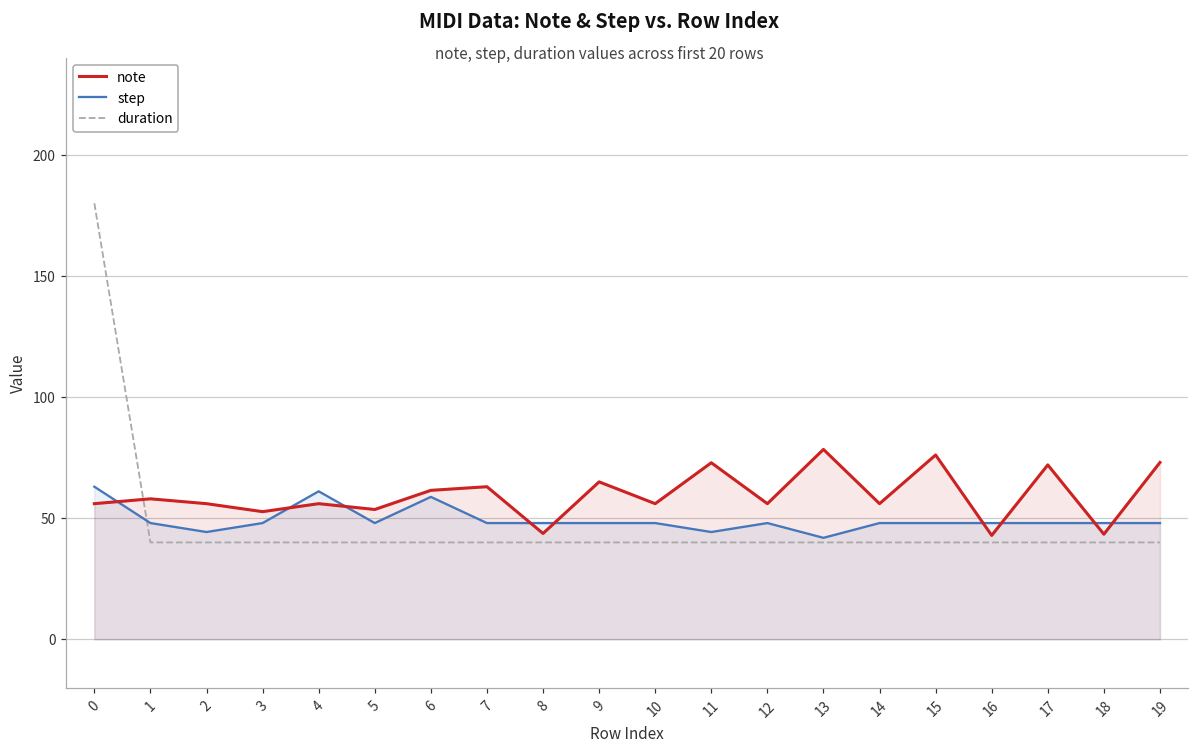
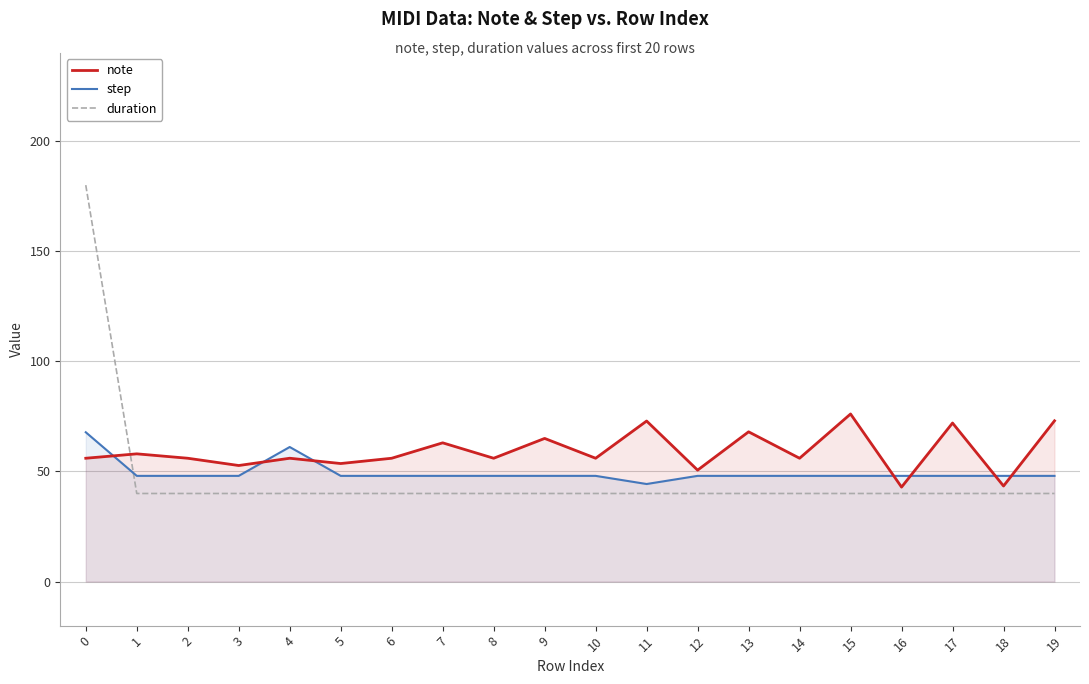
step, 0: 63 -> 68
step, 2: 44 -> 48
note, 6: 62 -> 56
step, 6: 59 -> 48
note, 8: 44 -> 56
note, 12: 56 -> 51
note, 13: 78 -> 68
step, 13: 42 -> 48
